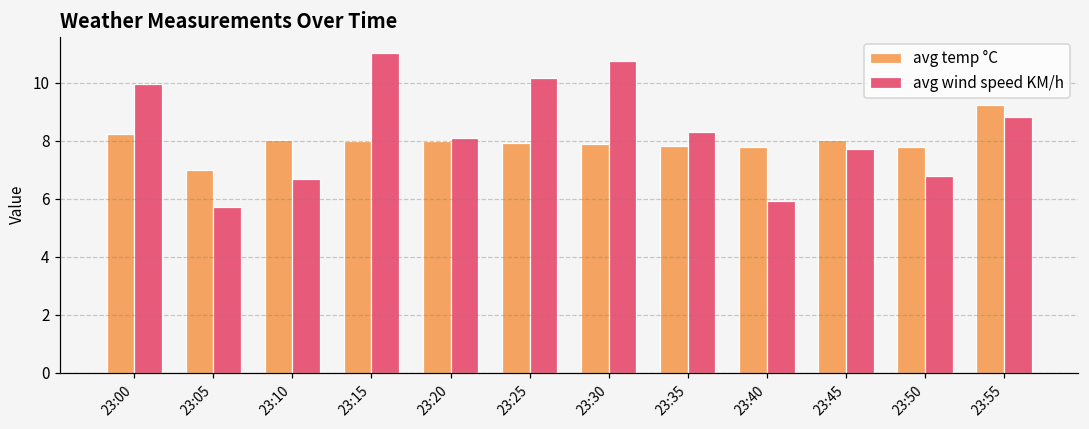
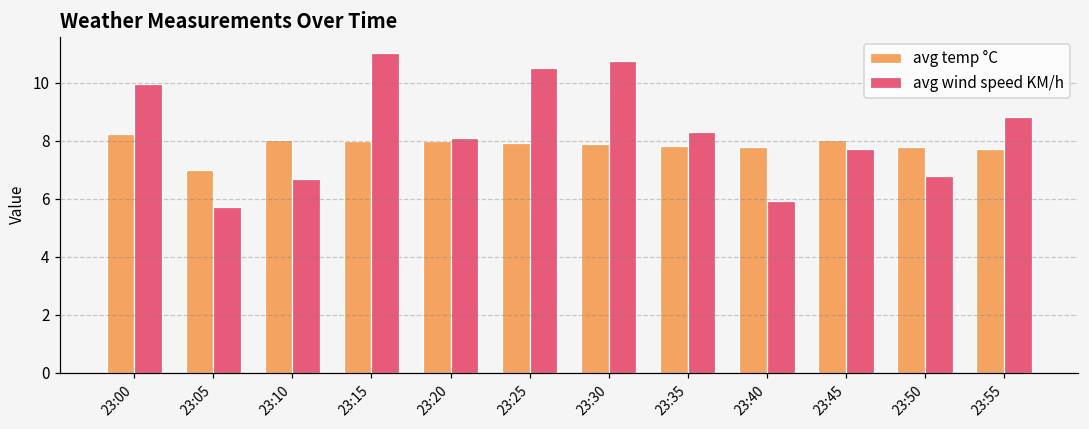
avg wind speed KM/h, 23:25: 10.1 -> 10.5
avg temp °C, 23:55: 9.2 -> 7.7
